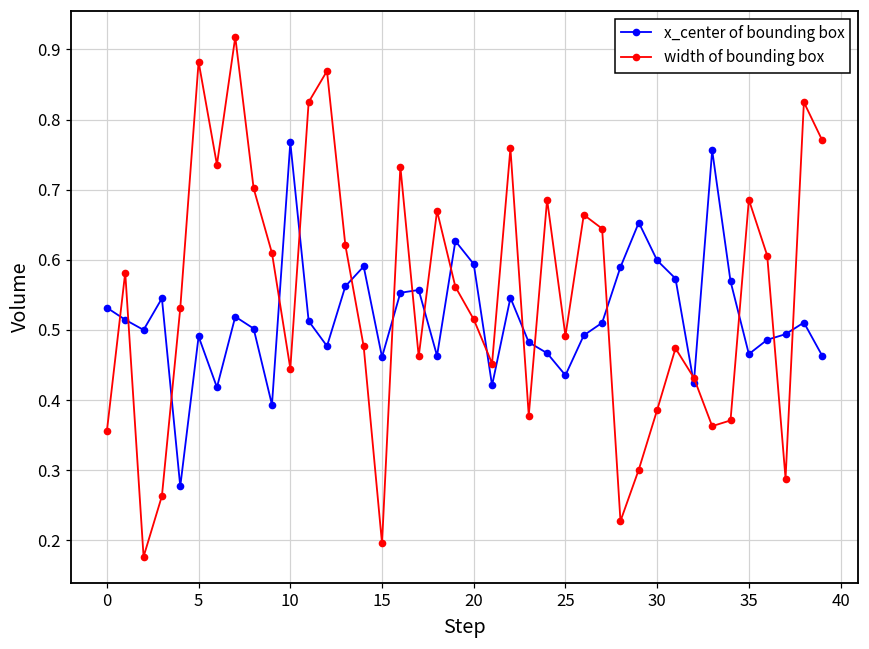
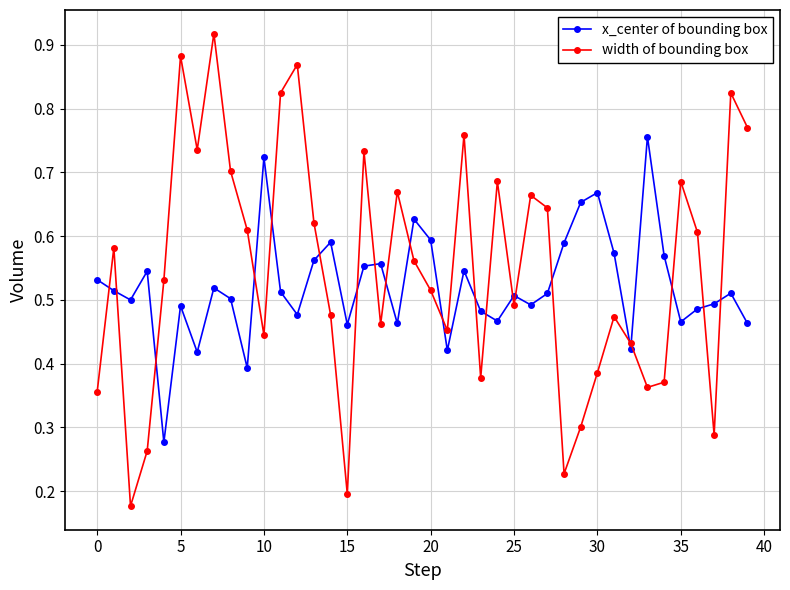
x_center of bounding box, 10: 0.77 -> 0.72
x_center of bounding box, 25: 0.44 -> 0.51
x_center of bounding box, 30: 0.60 -> 0.67
